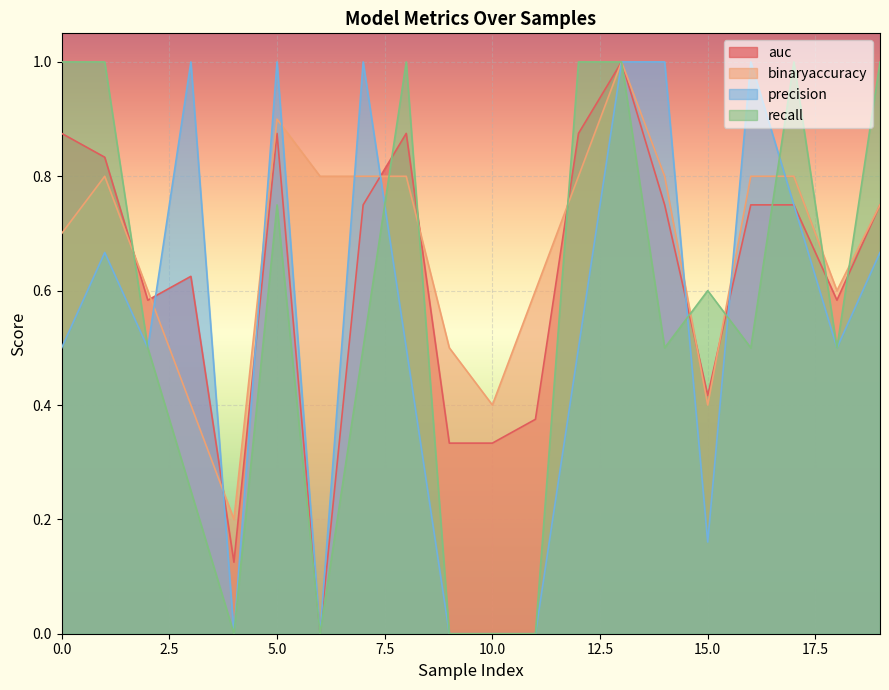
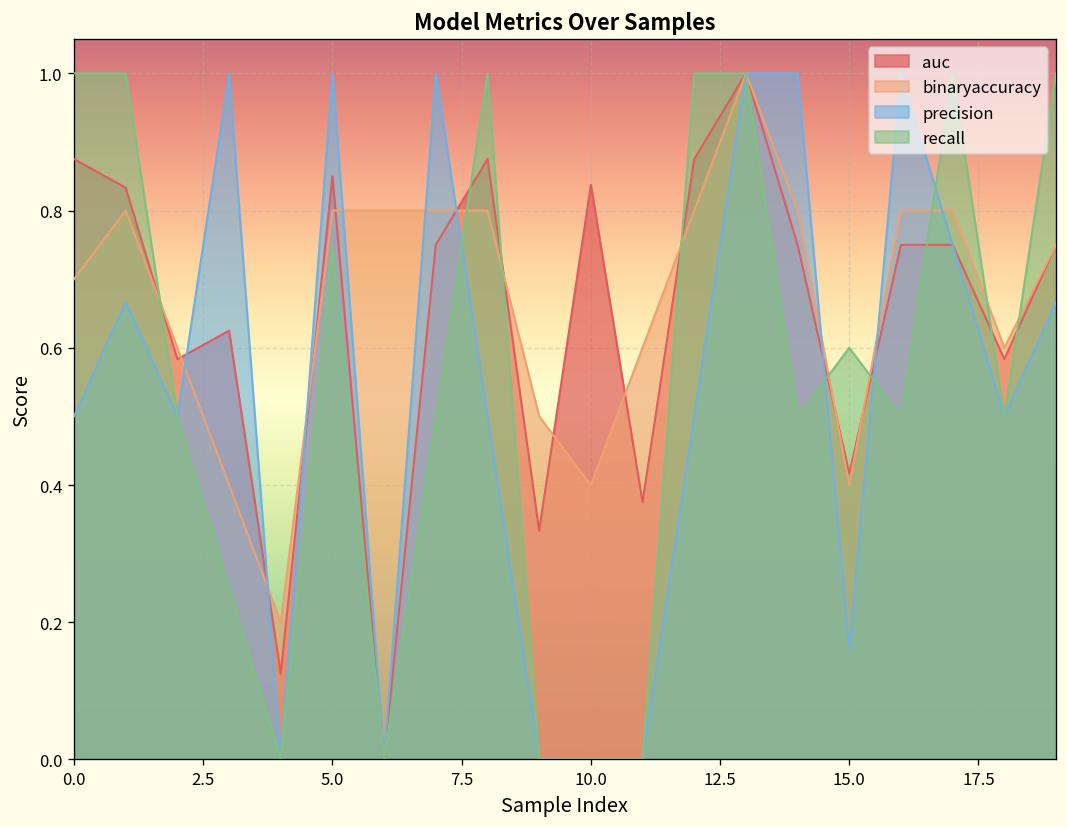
auc, 5.0: 0.88 -> 0.85
binaryaccuracy, 5.0: 0.9 -> 0.8
auc, 10.0: 0.33 -> 0.84
